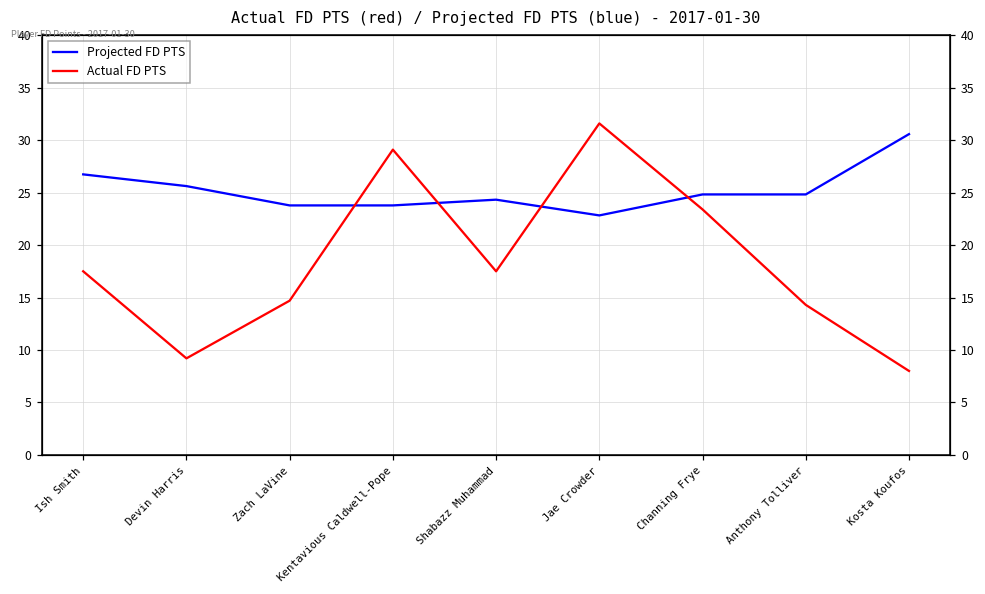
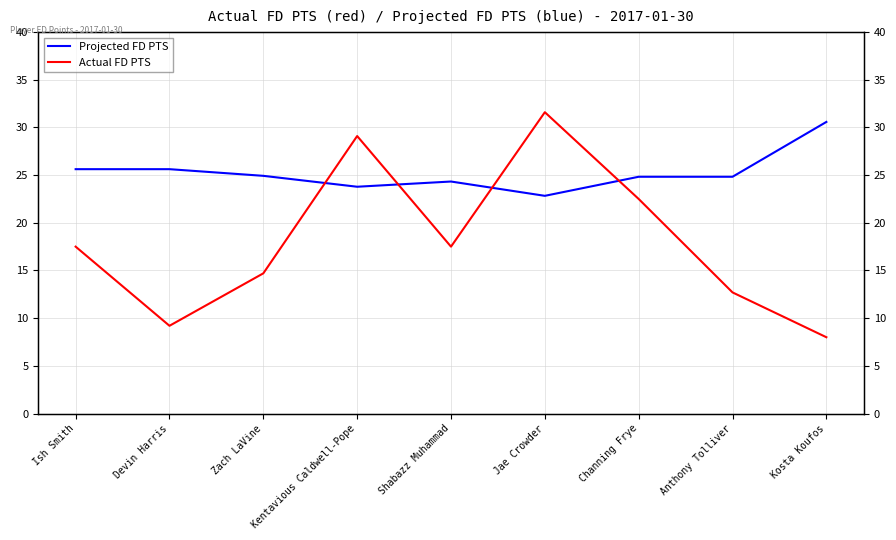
Projected FD PTS, Ish Smith: 27 -> 26
Projected FD PTS, Zach LaVine: 24 -> 25
Actual FD PTS, Channing Frye: 23.4 -> 22.5
Actual FD PTS, Anthony Tolliver: 14 -> 13
